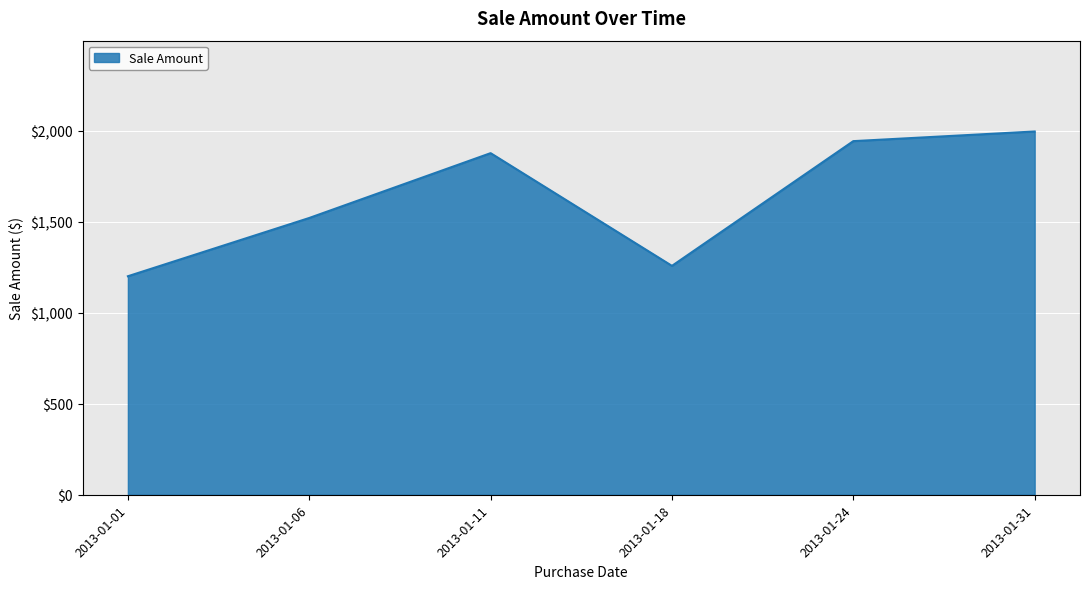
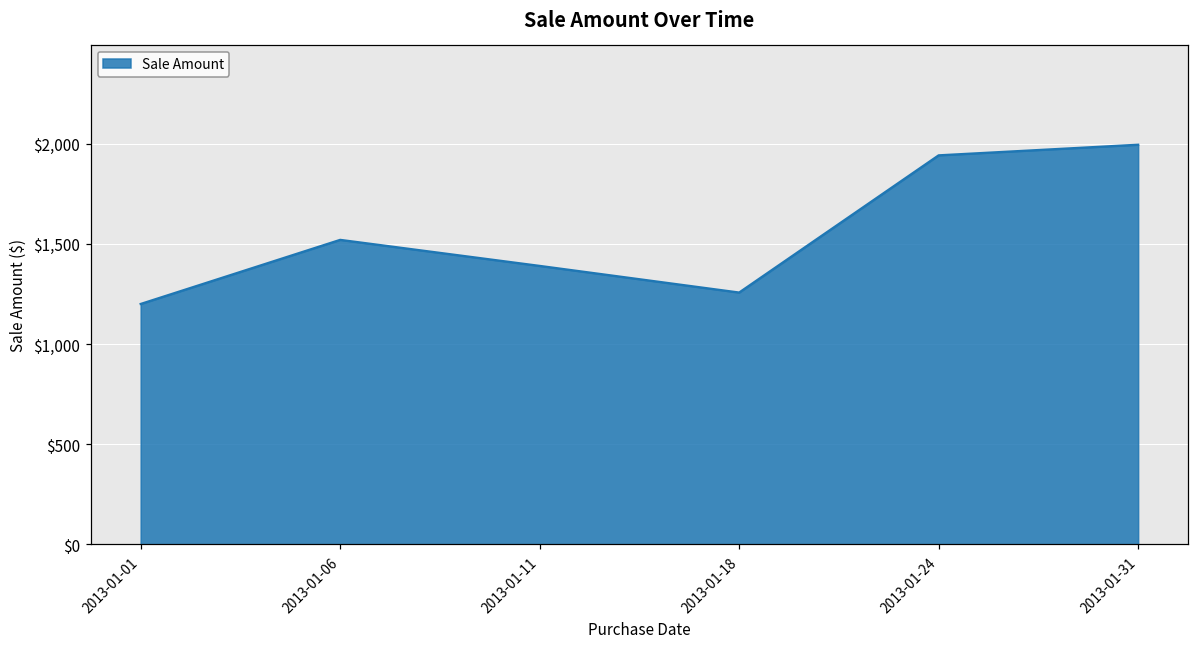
2013-01-11: $1,880 -> $1,390
